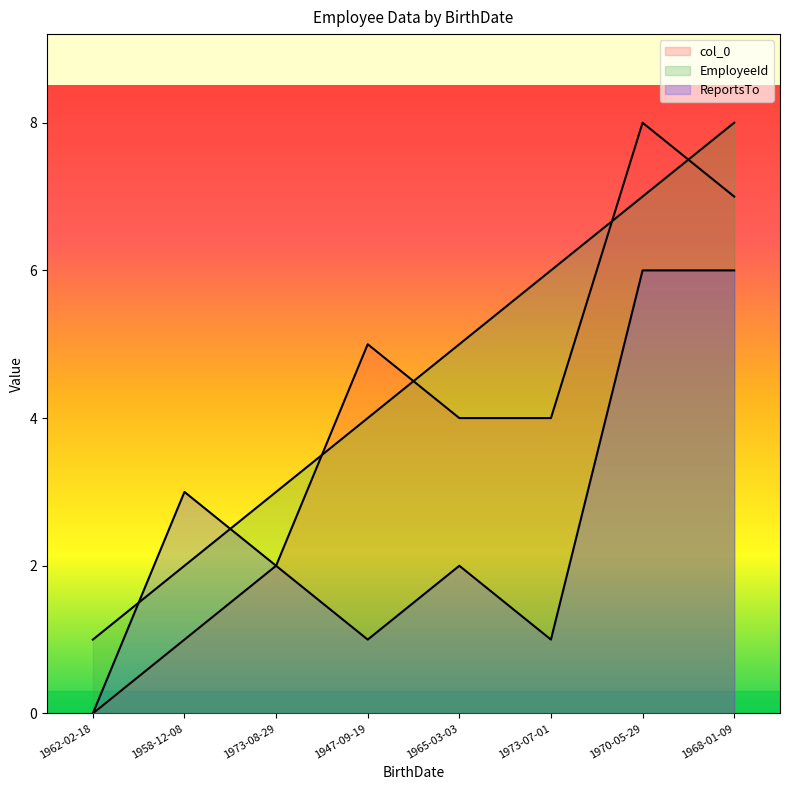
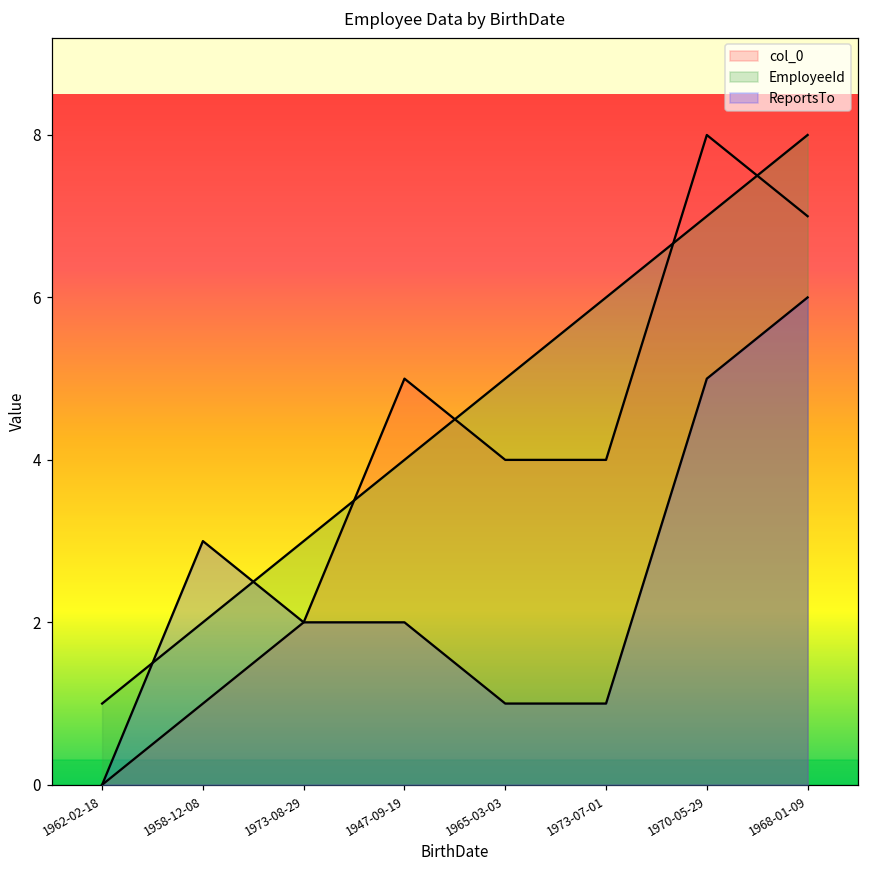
ReportsTo, 1947-09-19: 1 -> 2
ReportsTo, 1965-03-03: 2 -> 1
ReportsTo, 1970-05-29: 6 -> 5
